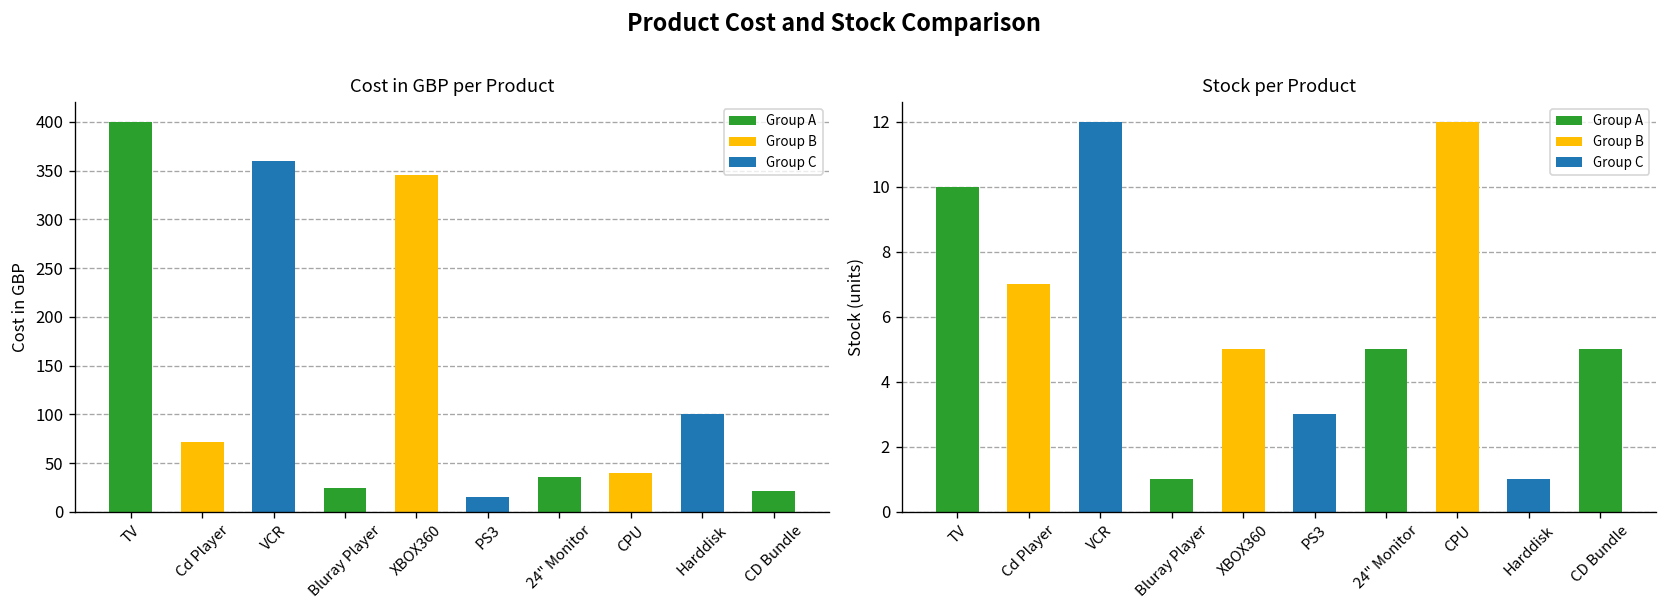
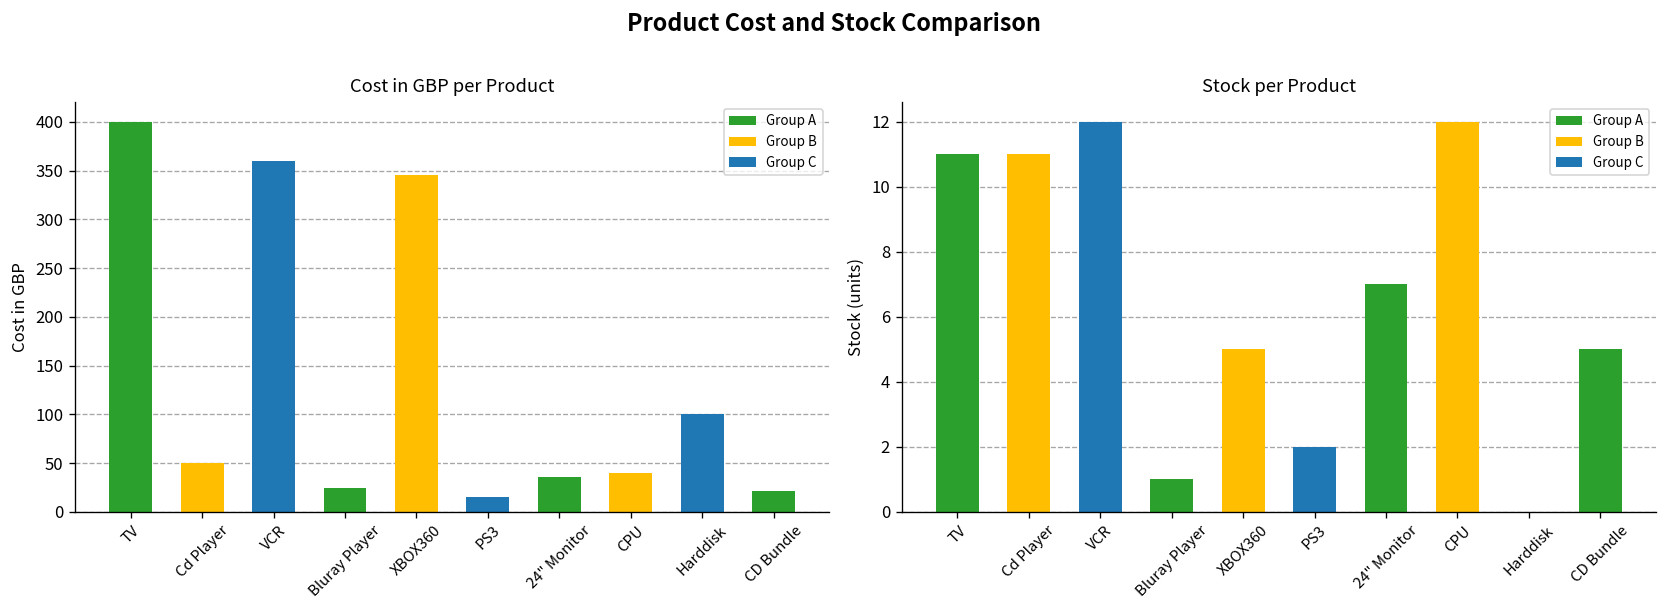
Cost in GBP per Product, Cd Player: 70 -> 50
Stock per Product, TV: 10 -> 11
Stock per Product, Cd Player: 7 -> 11
Stock per Product, PS3: 3 -> 2
Stock per Product, 24" Monitor: 5 -> 7
Stock per Product, Harddisk: 1 -> 0
